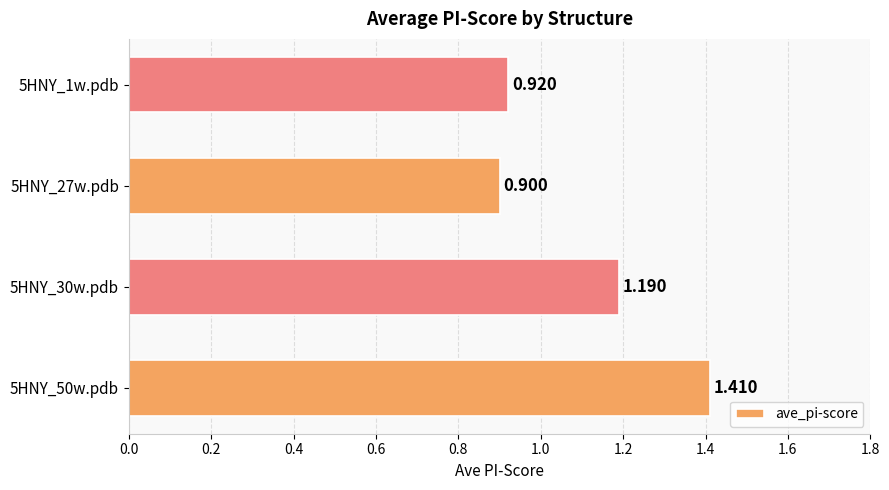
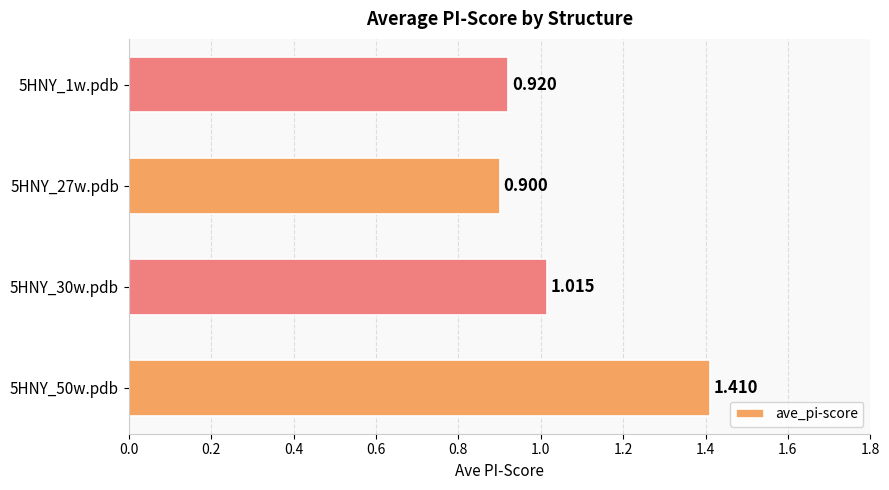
5HNY_30w.pdb: 1.190 -> 1.015
